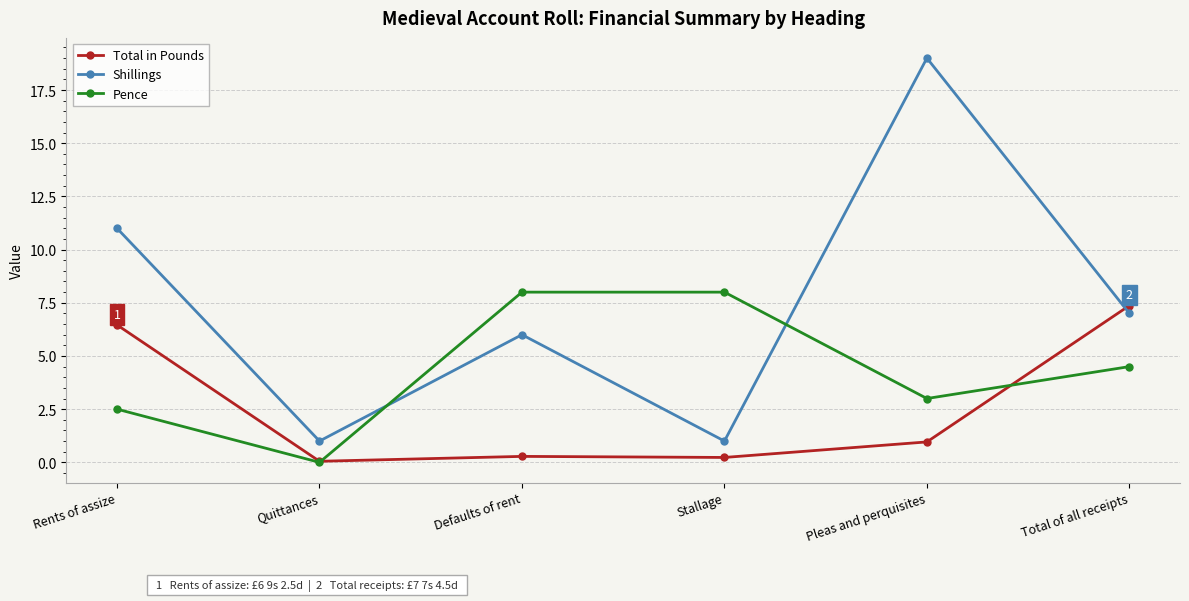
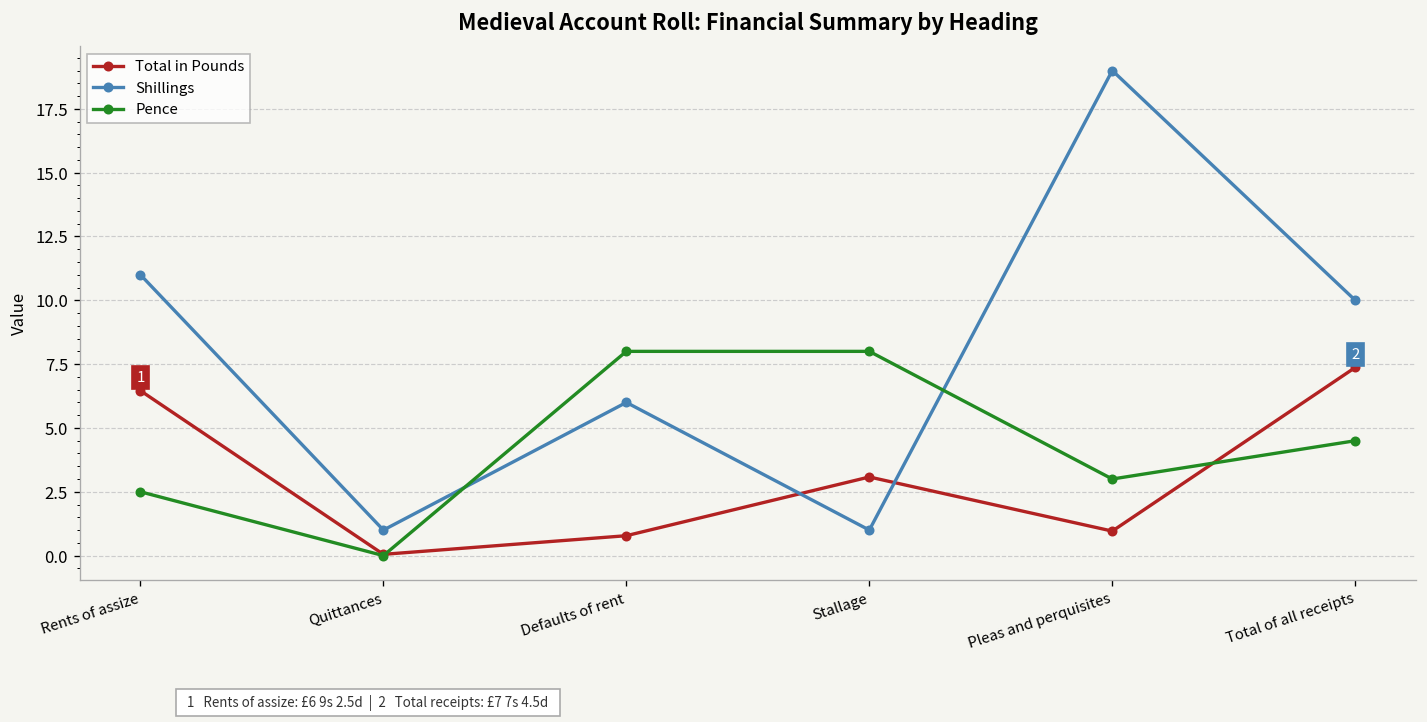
Total in Pounds, Defaults of rent: 0.3 -> 0.8
Total in Pounds, Stallage: 0.2 -> 3.1
Shillings, Total of all receipts: 7 -> 10
